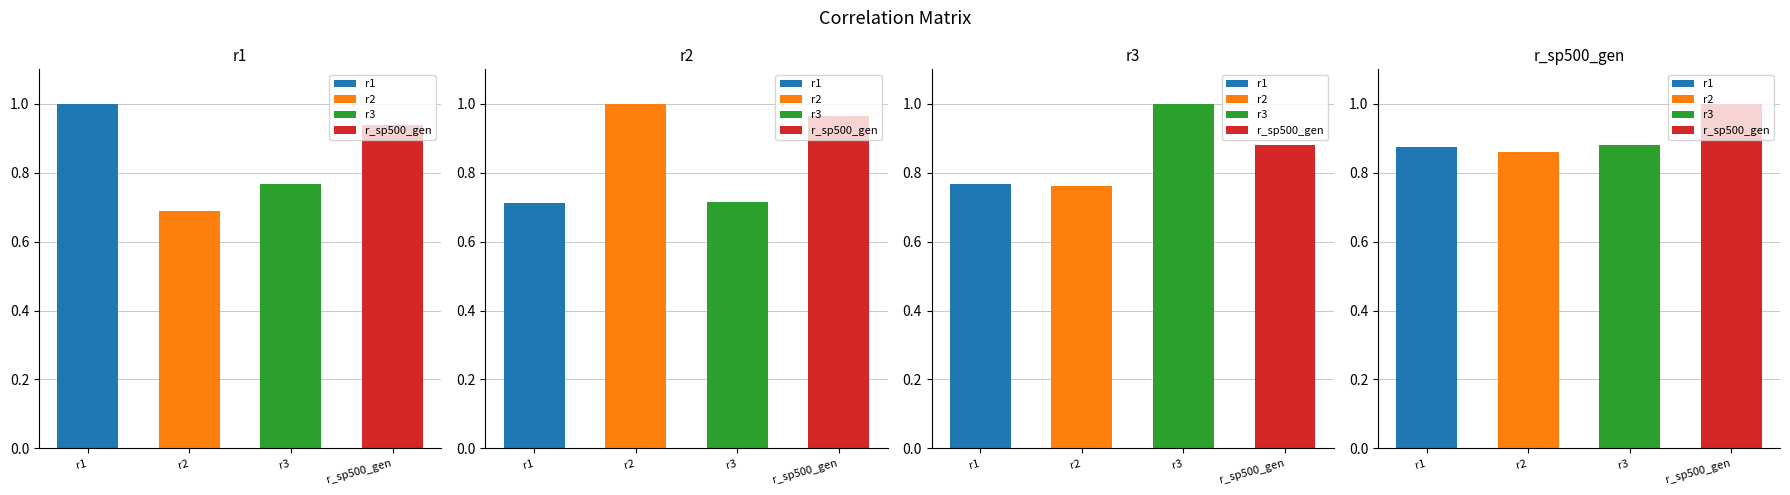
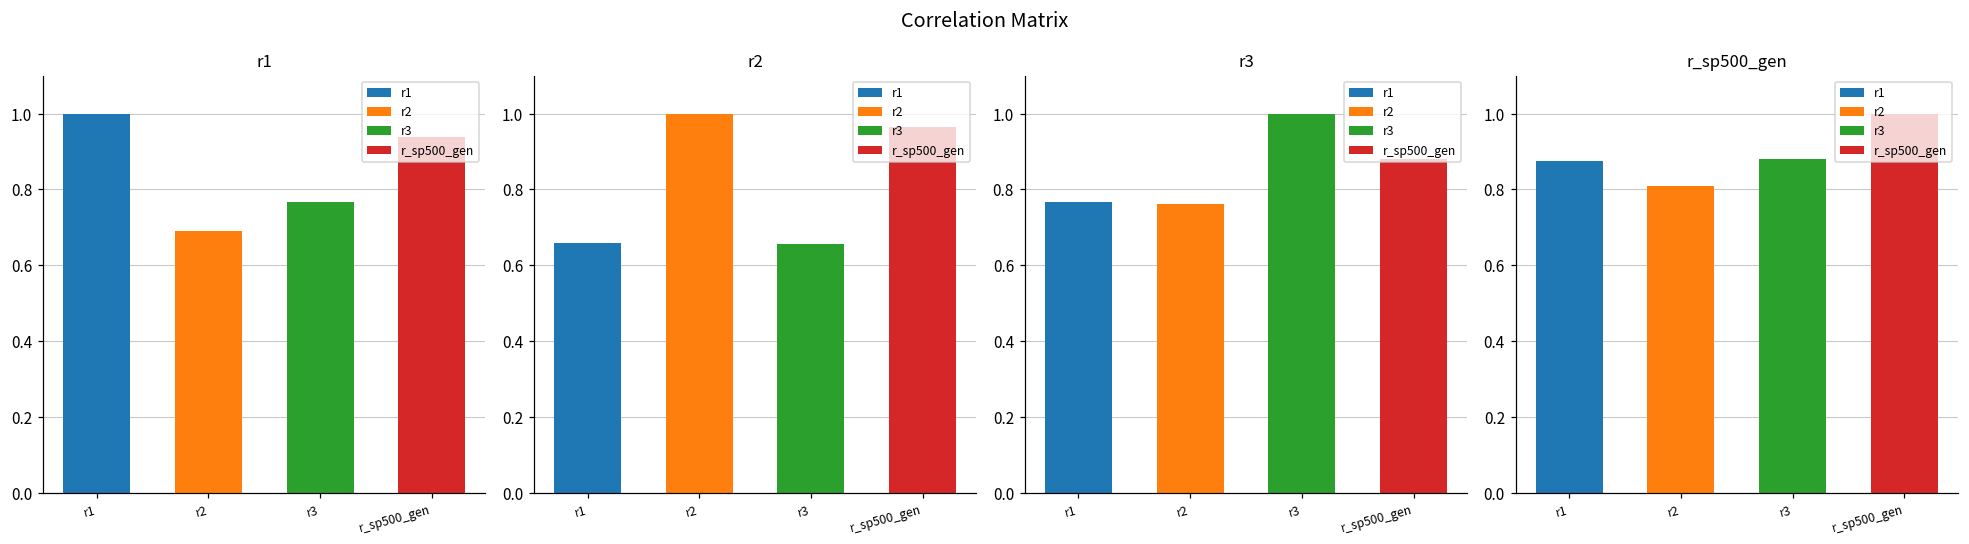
r2, r1: 0.71 -> 0.66
r2, r3: 0.72 -> 0.66
r_sp500_gen, r2: 0.86 -> 0.81
